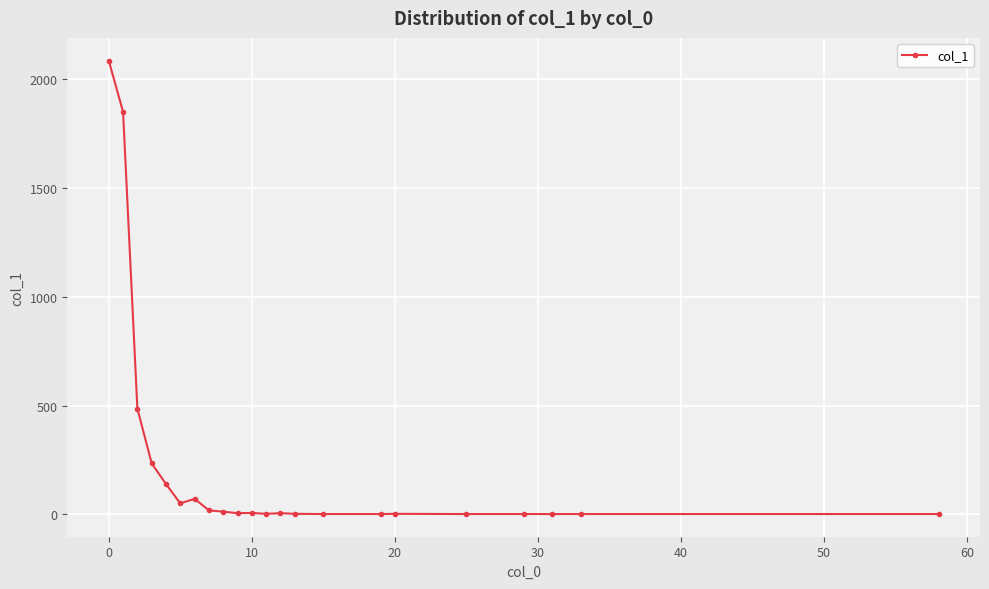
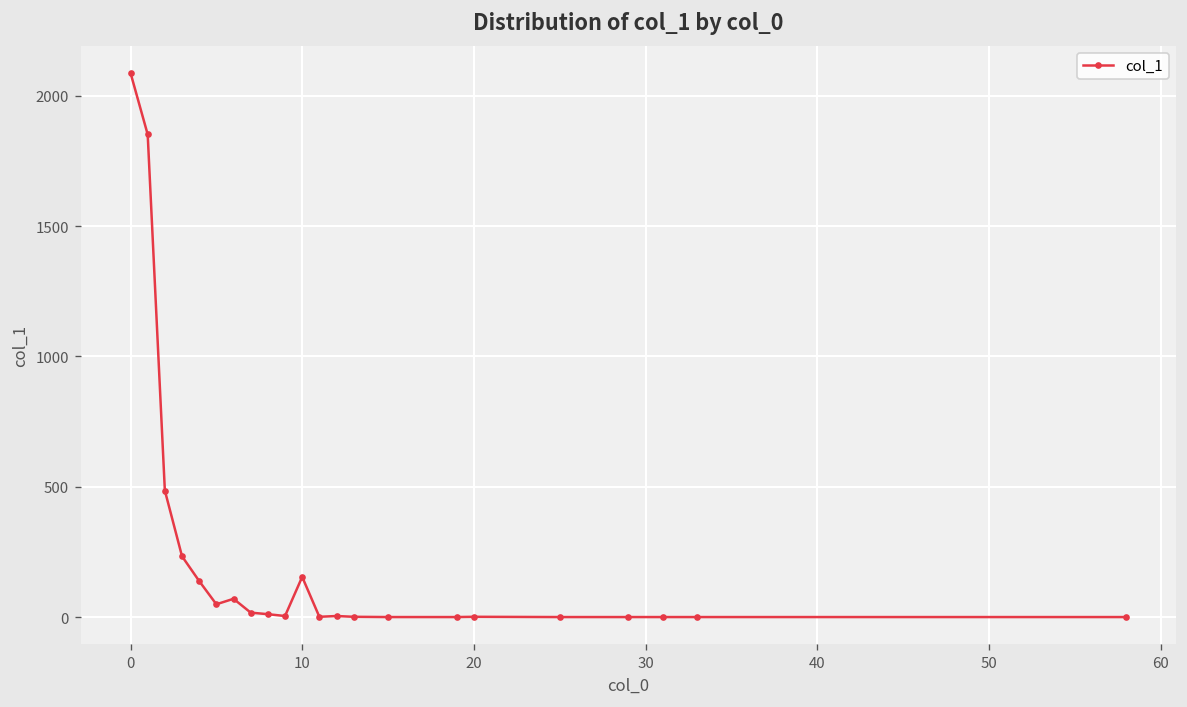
10: 10 -> 160
